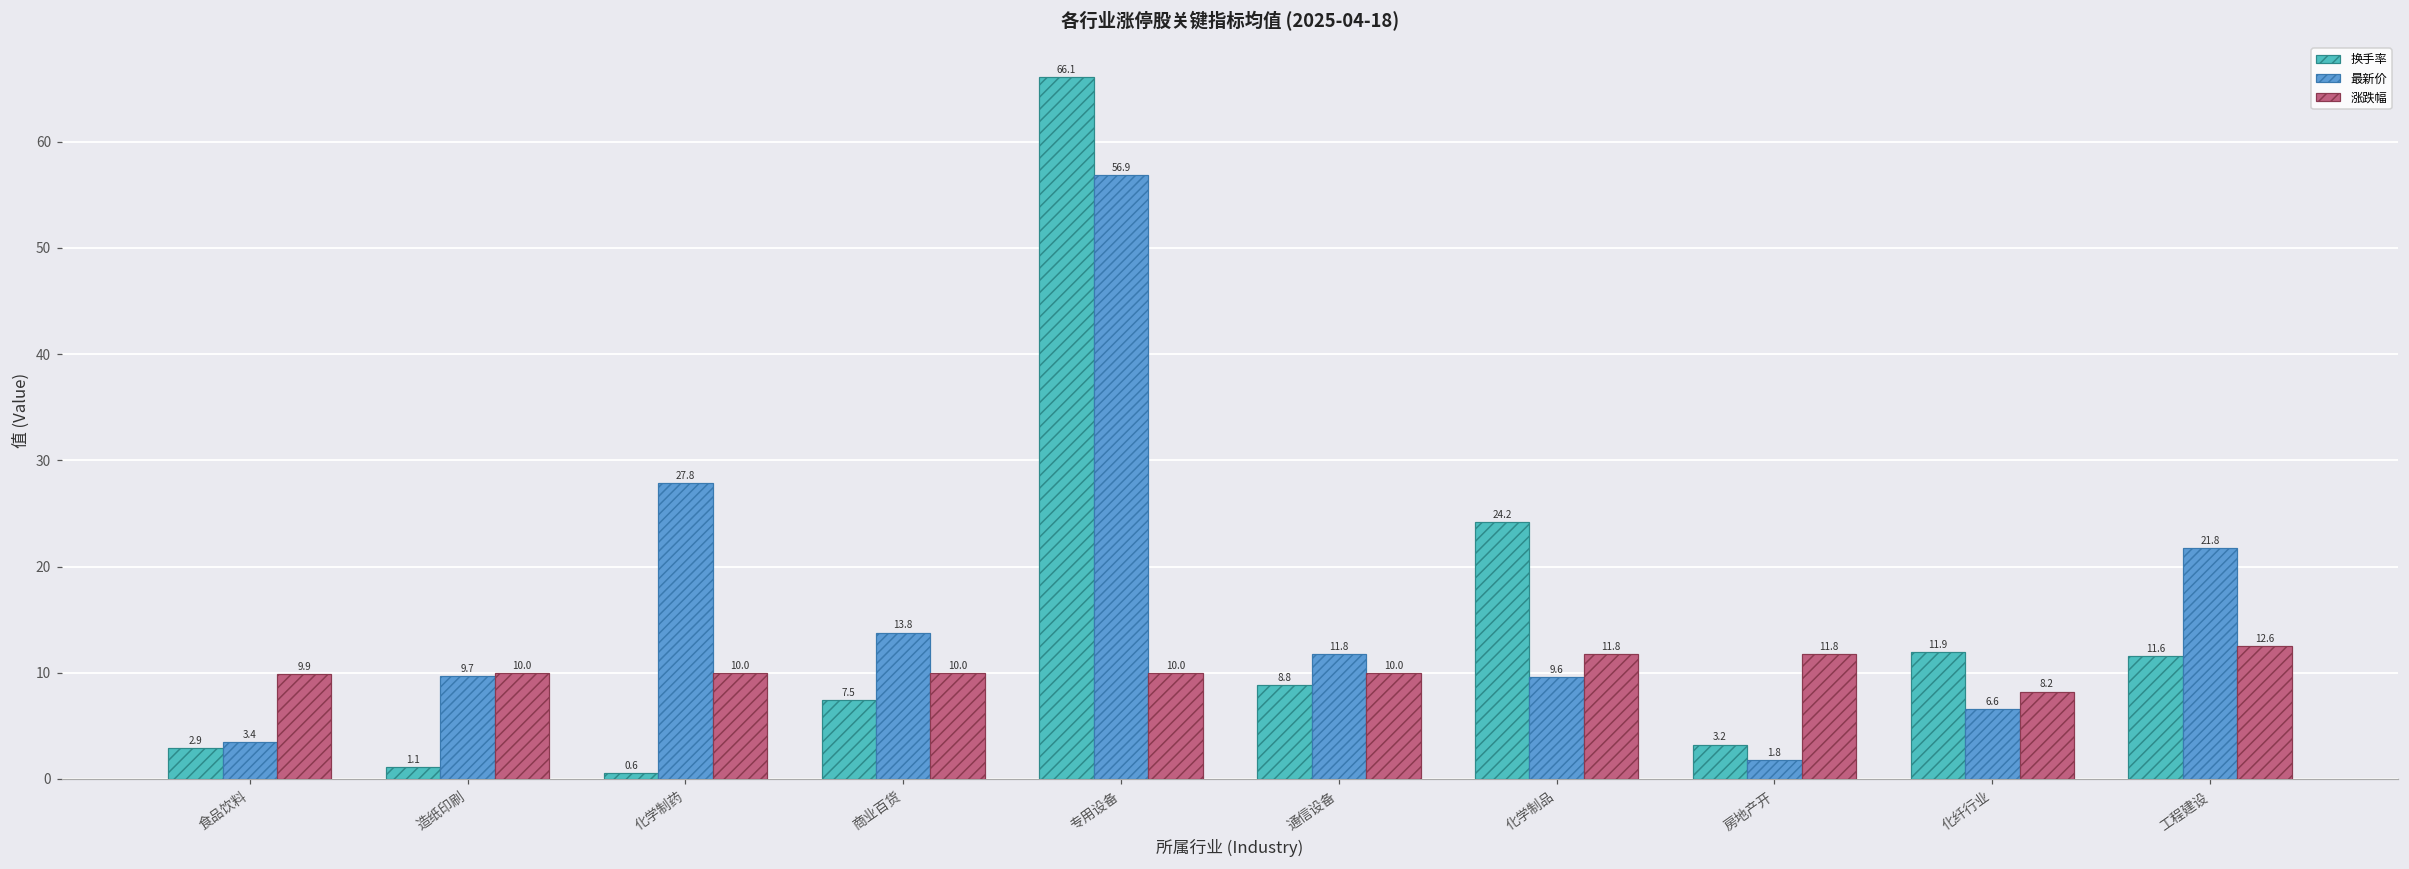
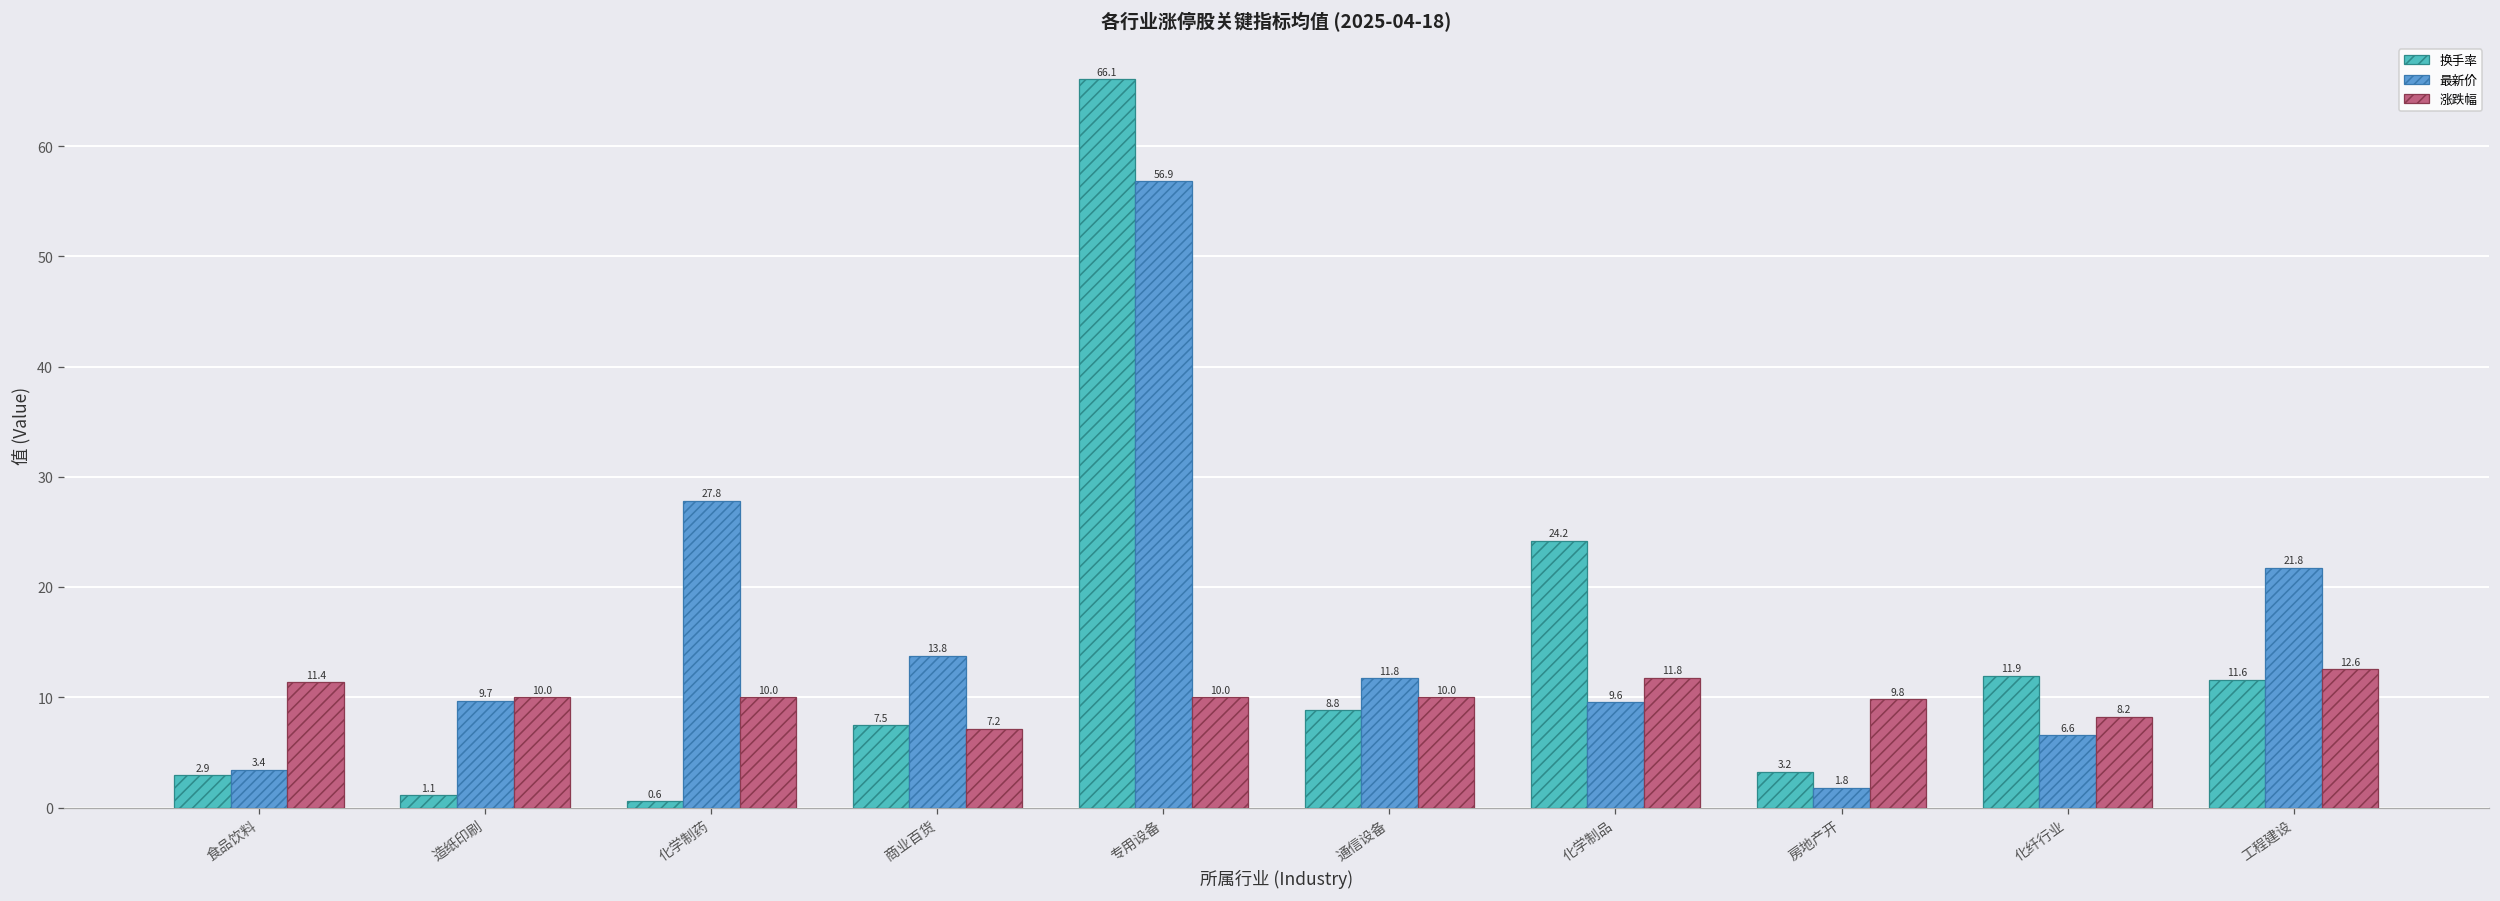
涨跌幅, 食品饮料: 9.9 -> 11.4
涨跌幅, 商业百货: 10.0 -> 7.2
涨跌幅, 房地产开: 11.8 -> 9.8
